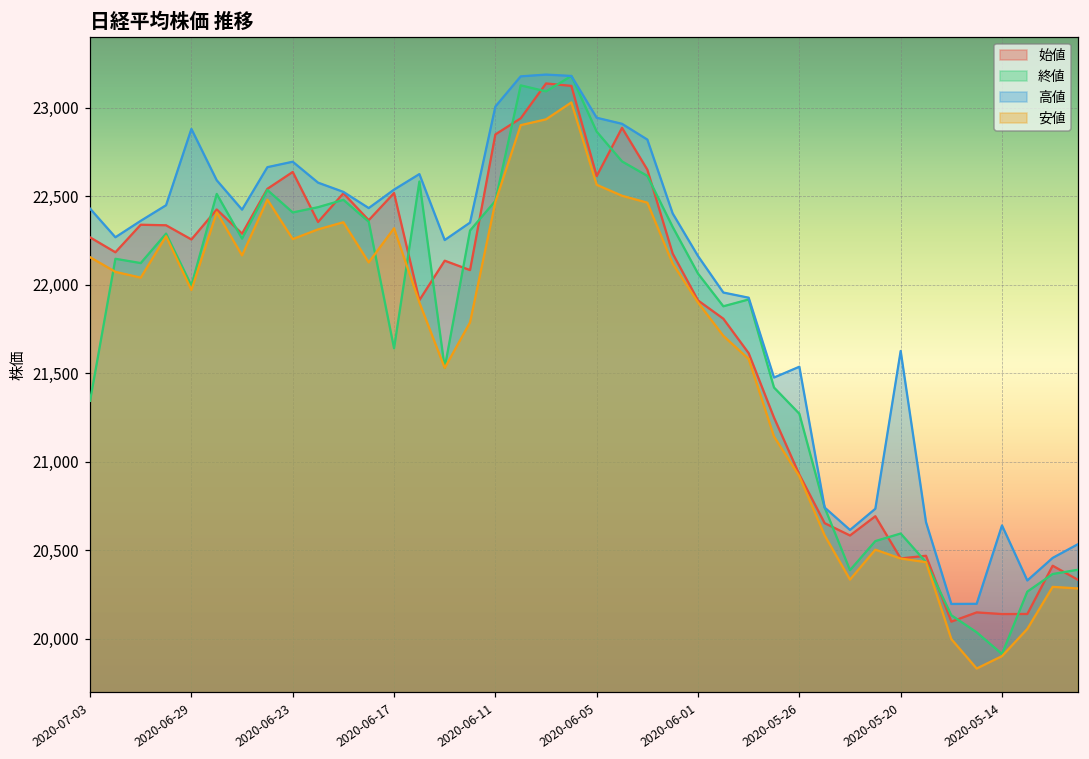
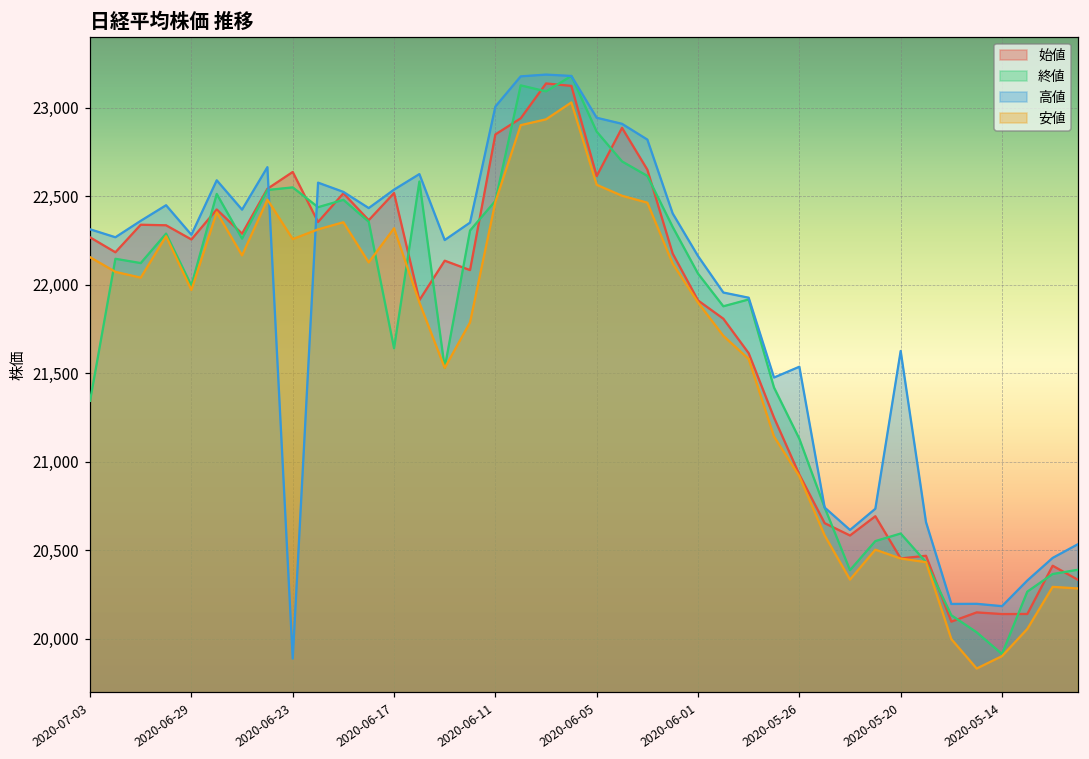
高値, 2020-07-03: 22,430 -> 22,310
高値, 2020-06-29: 22,880 -> 22,280
終値, 2020-06-23: 22,410 -> 22,550
高値, 2020-06-23: 22,690 -> 19,890
終値, 2020-05-26: 21,270 -> 21,130
高値, 2020-05-14: 20,640 -> 20,190
